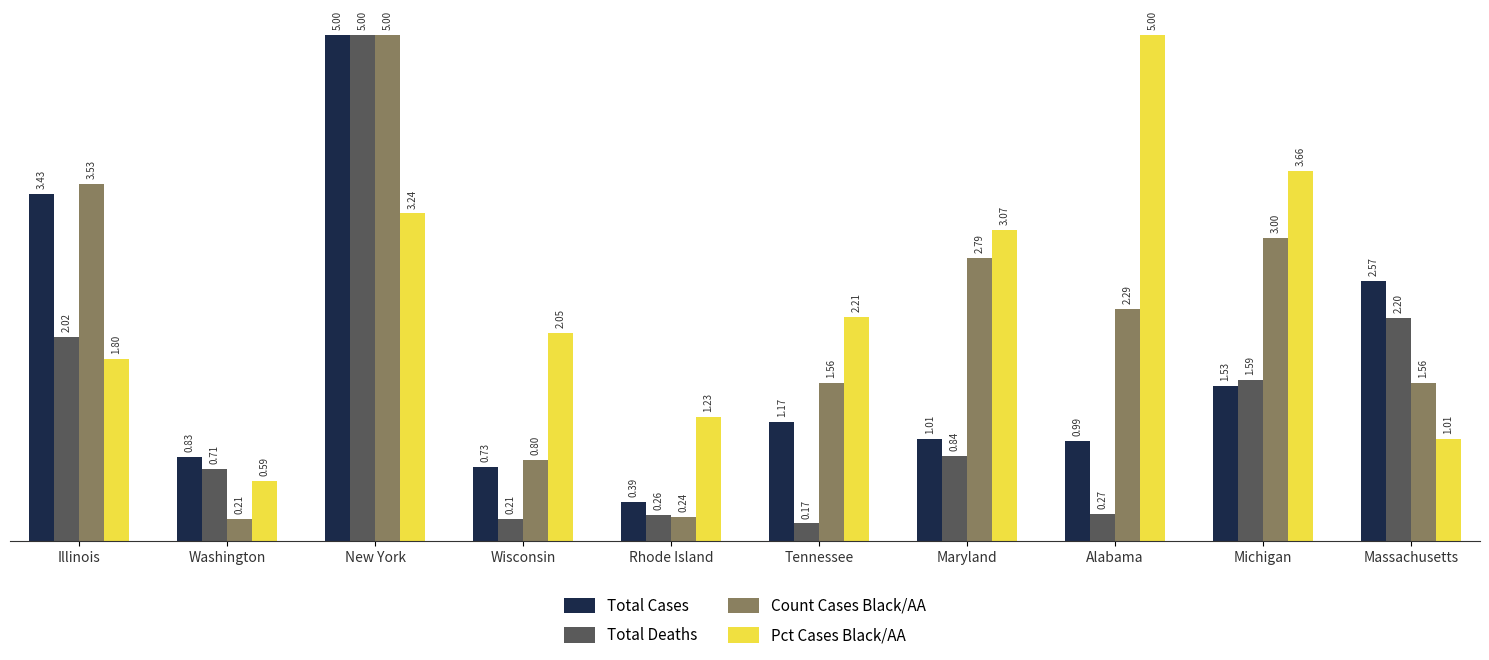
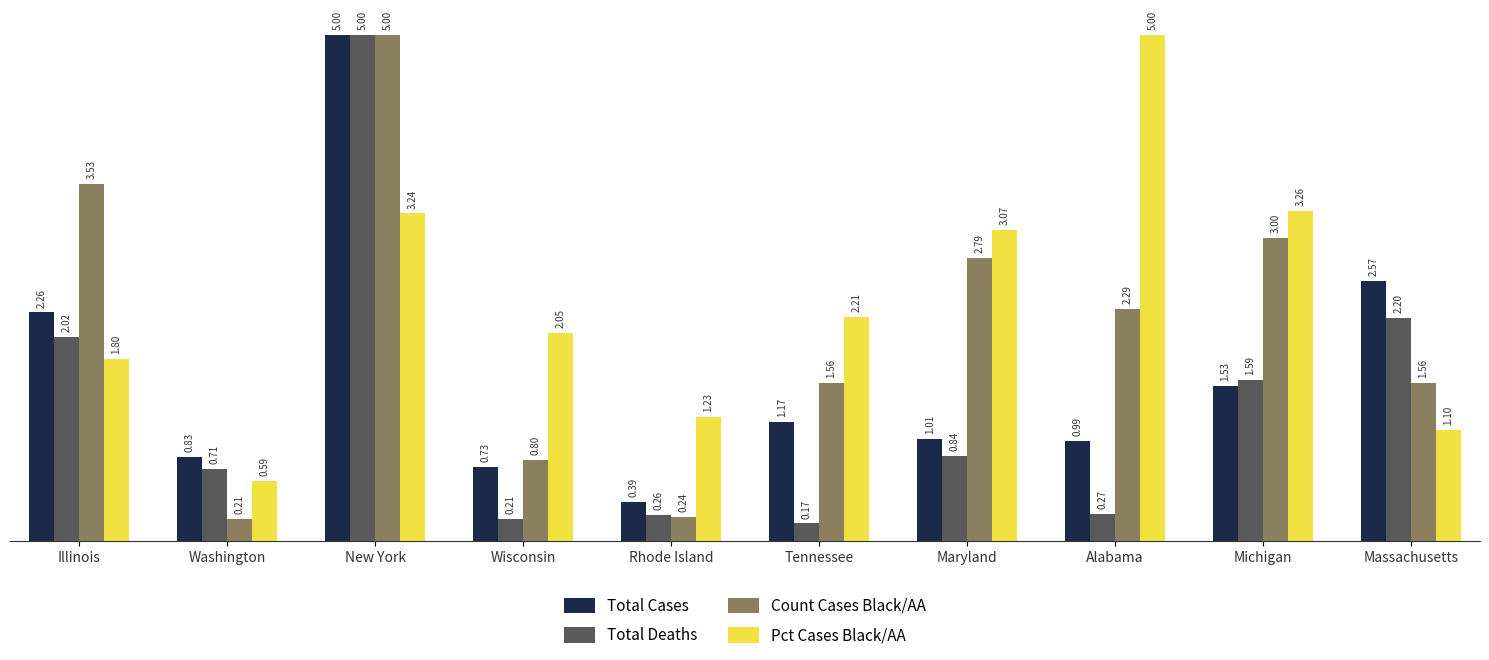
Total Cases, Illinois: 3.43 -> 2.26
Pct Cases Black/AA, Michigan: 3.66 -> 3.26
Pct Cases Black/AA, Massachusetts: 1.01 -> 1.10
